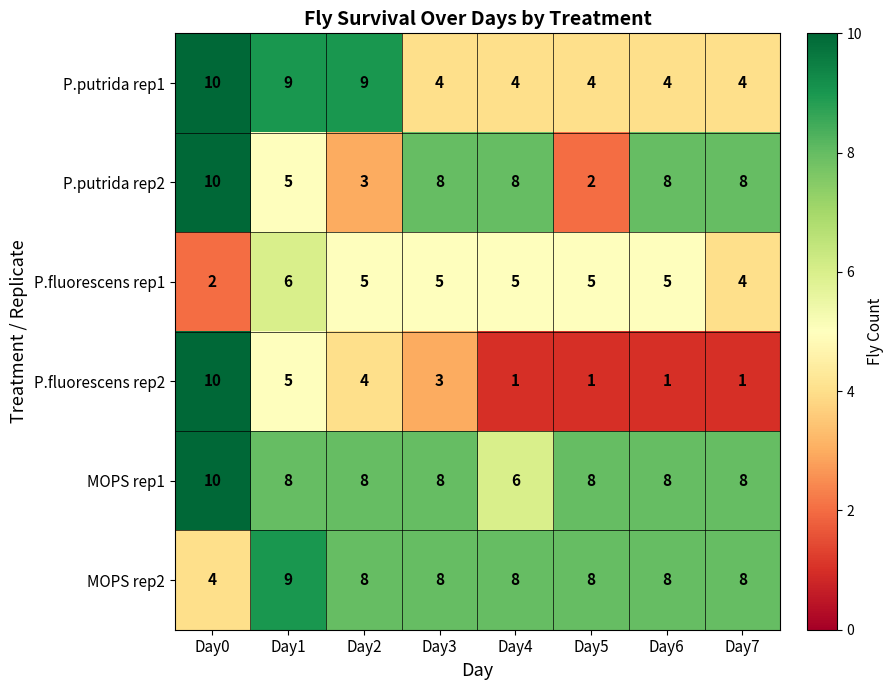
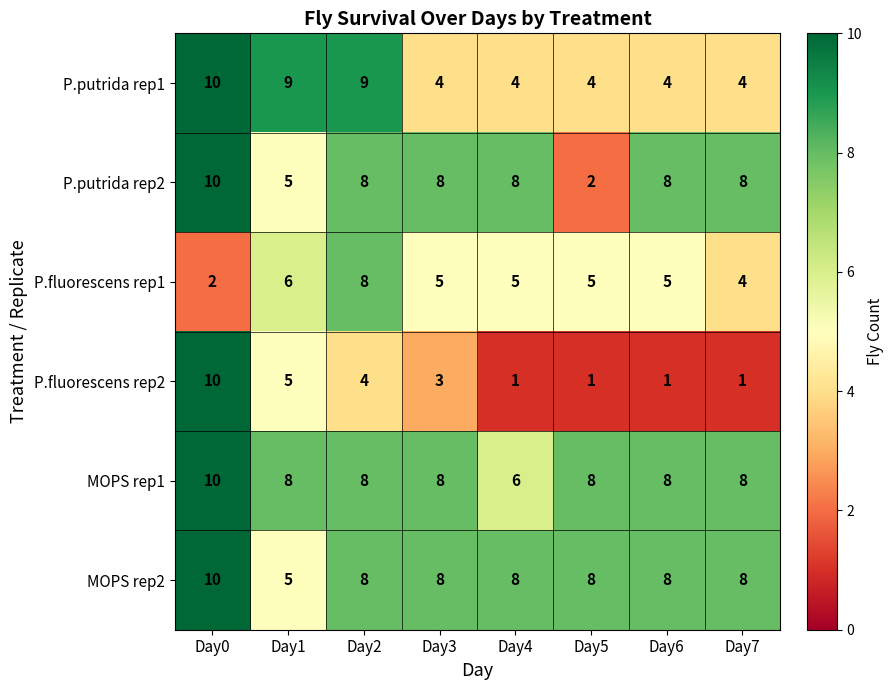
P.putrida rep2, Day2: 3 -> 8
P.fluorescens rep1, Day2: 5 -> 8
MOPS rep2, Day0: 4 -> 10
MOPS rep2, Day1: 9 -> 5
